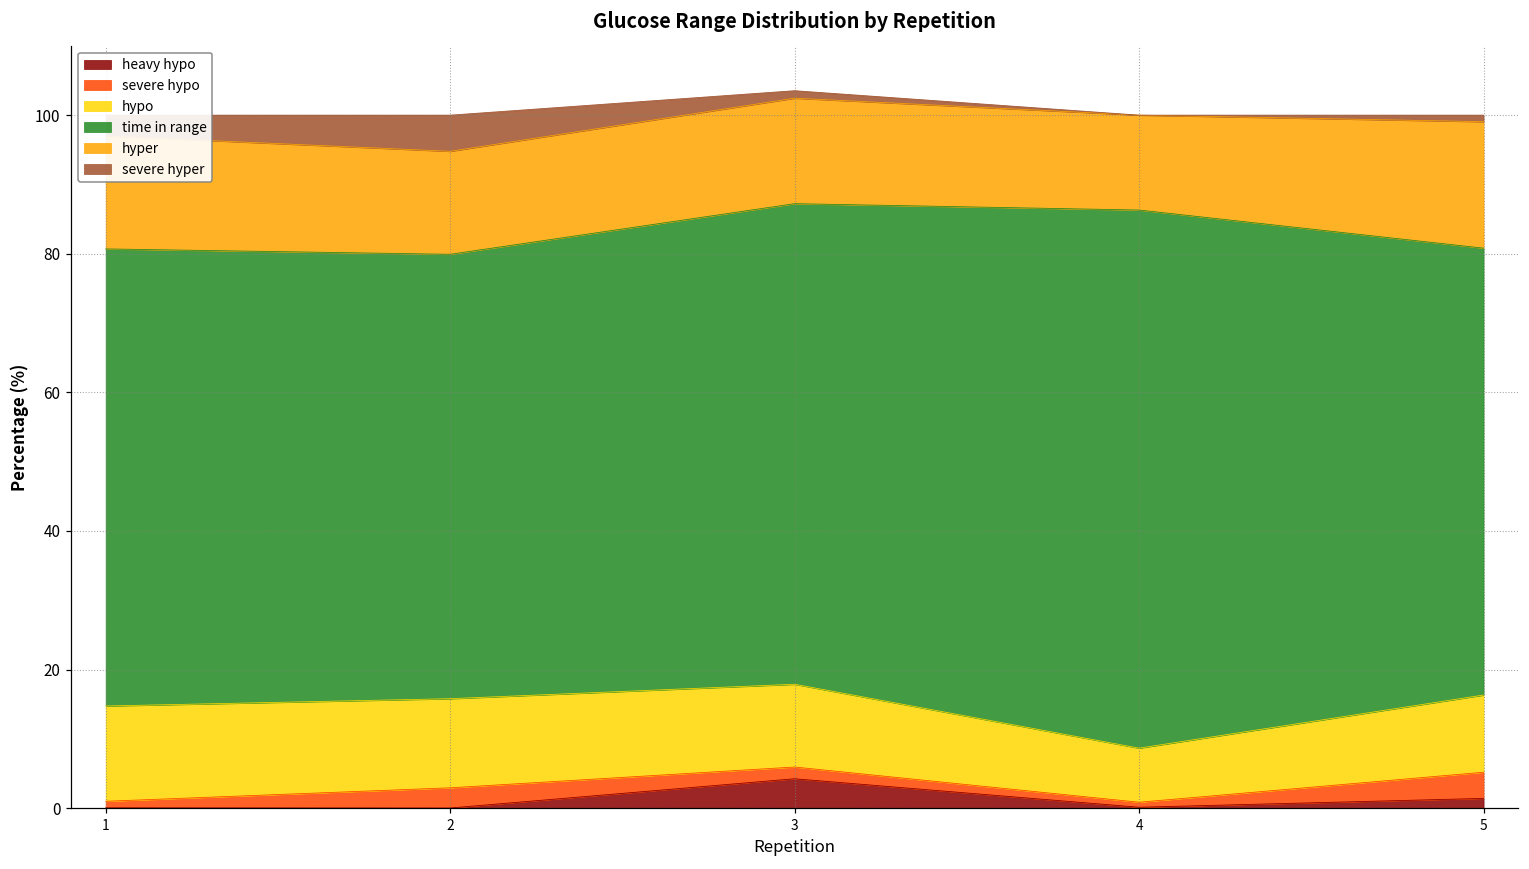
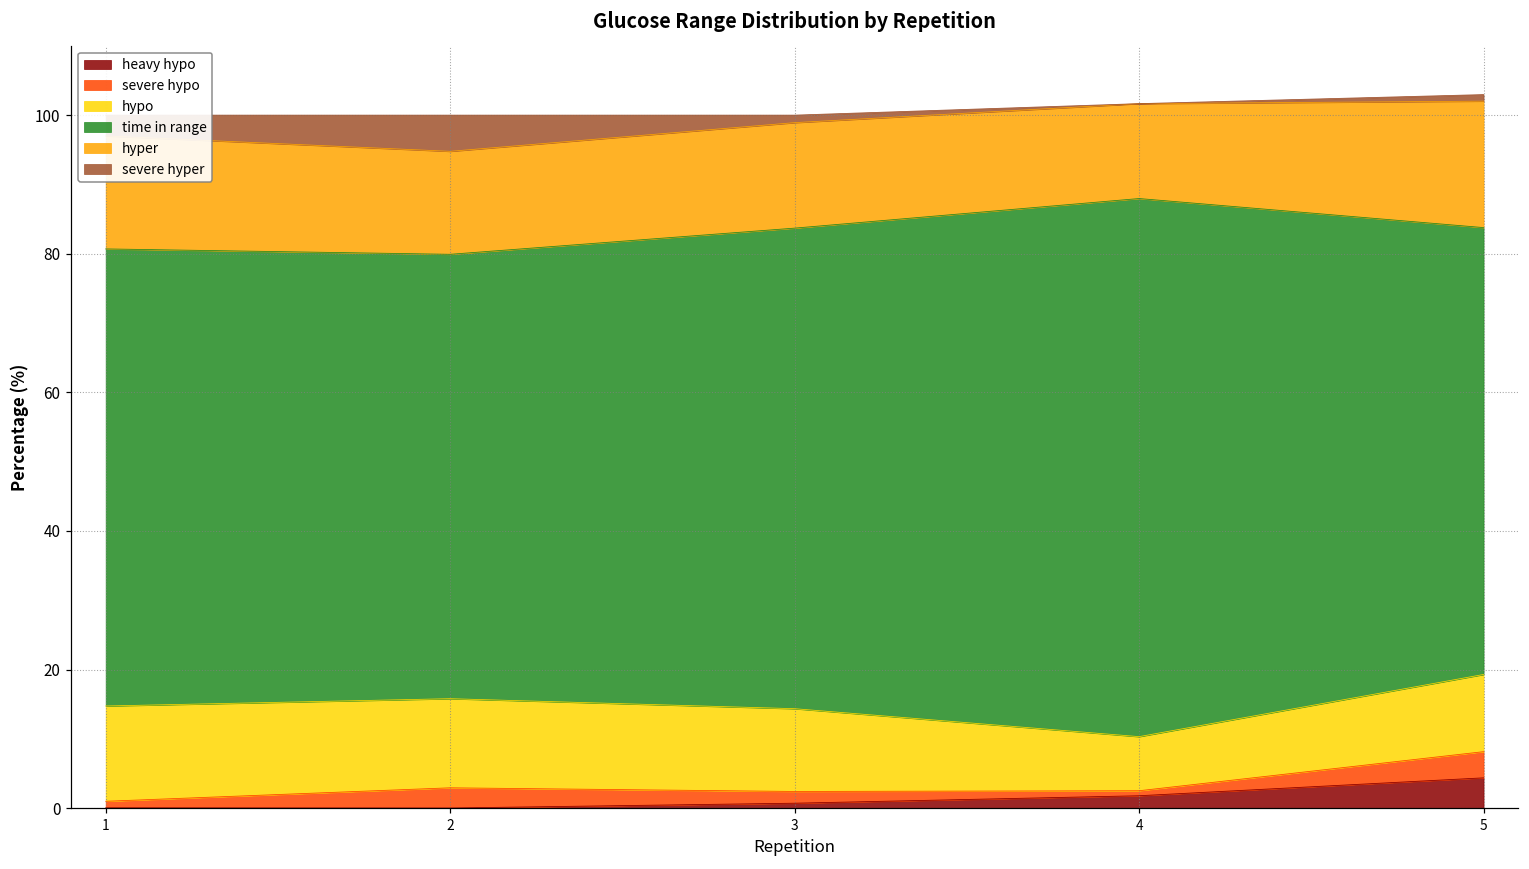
heavy hypo, 3: 4 -> 1
heavy hypo, 4: 0 -> 2
heavy hypo, 5: 1 -> 4
